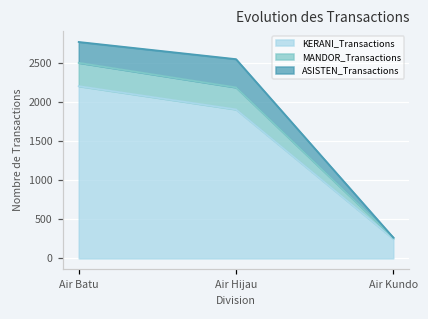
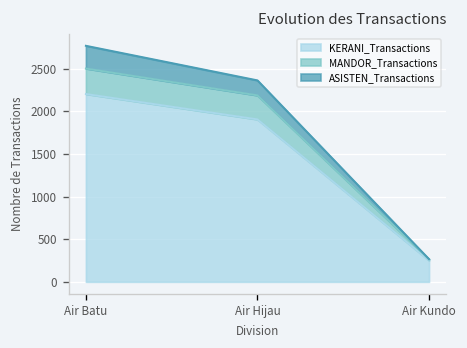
ASISTEN_Transactions, Air Hijau: 400 -> 200
